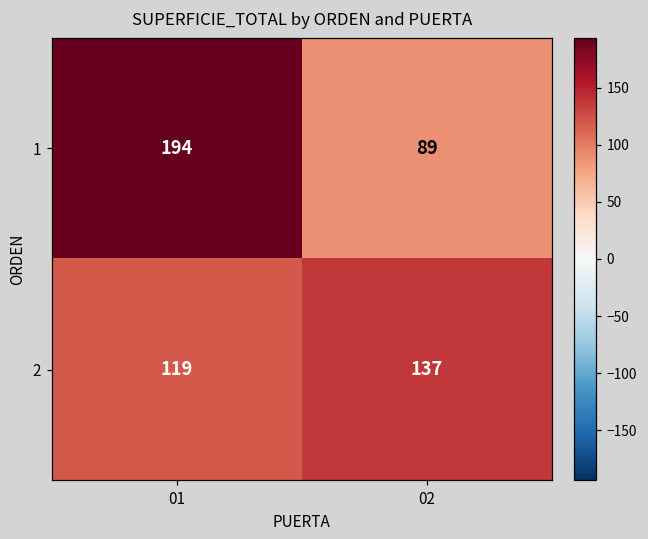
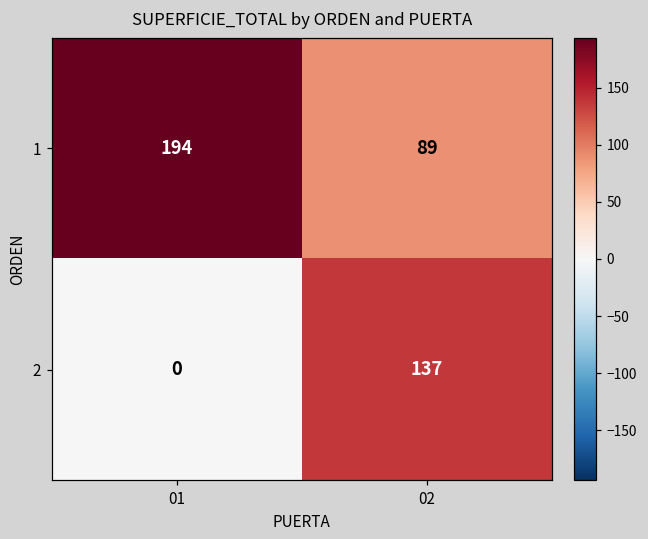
2, 01: 119 -> 0
